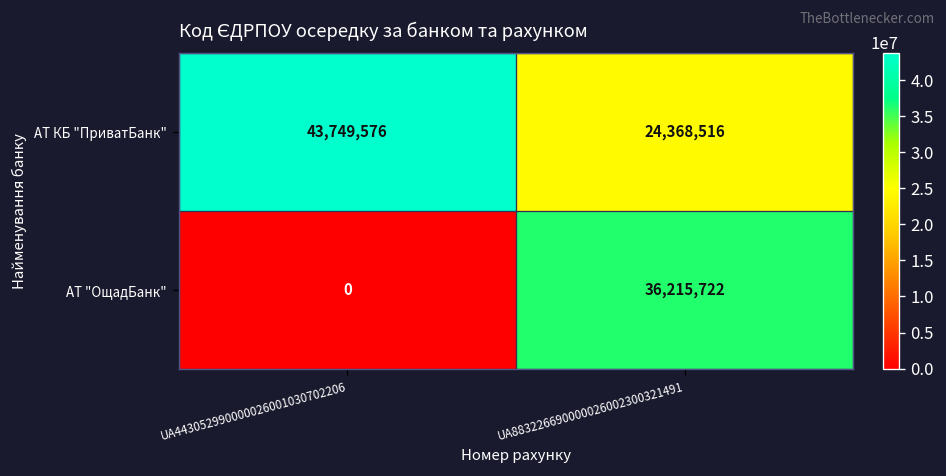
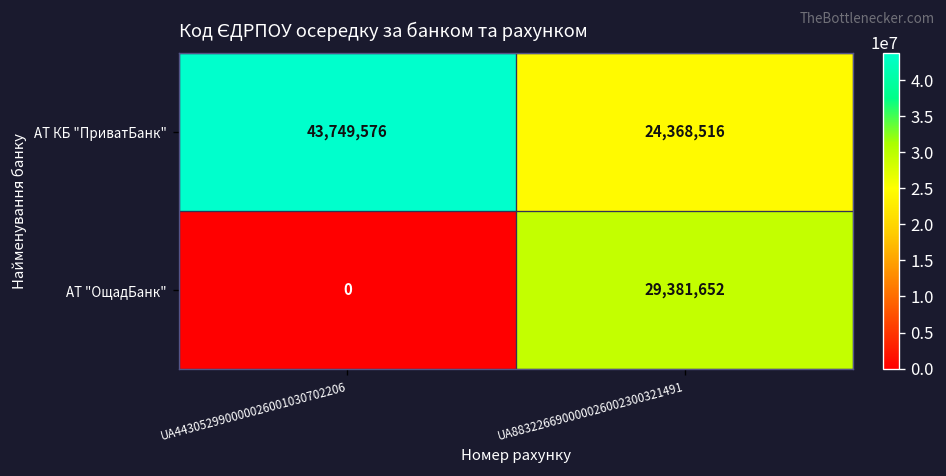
АТ "ОщадБанк", UA883226690000026002300321491: 36,215,722 -> 29,381,652
